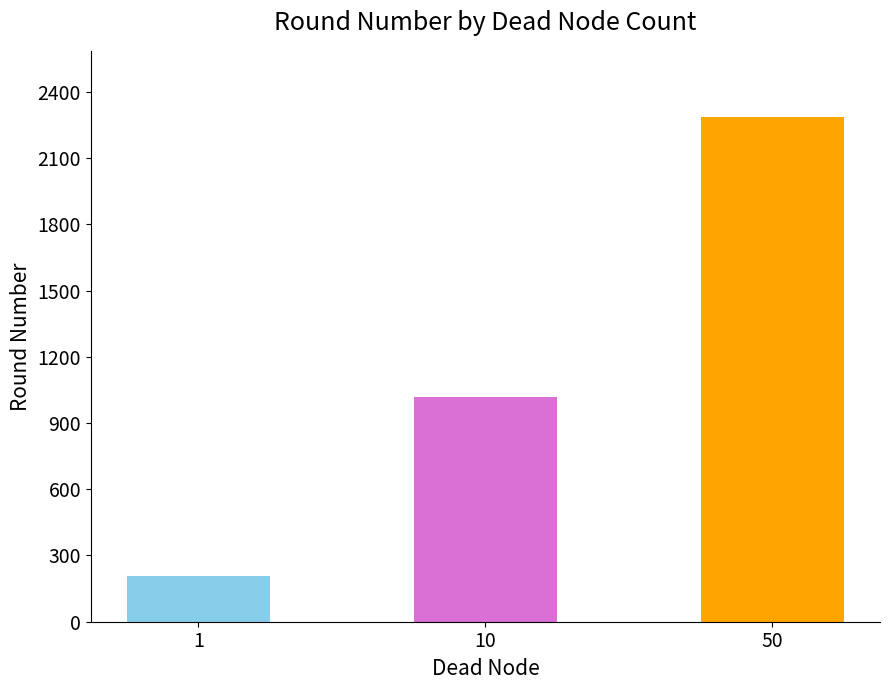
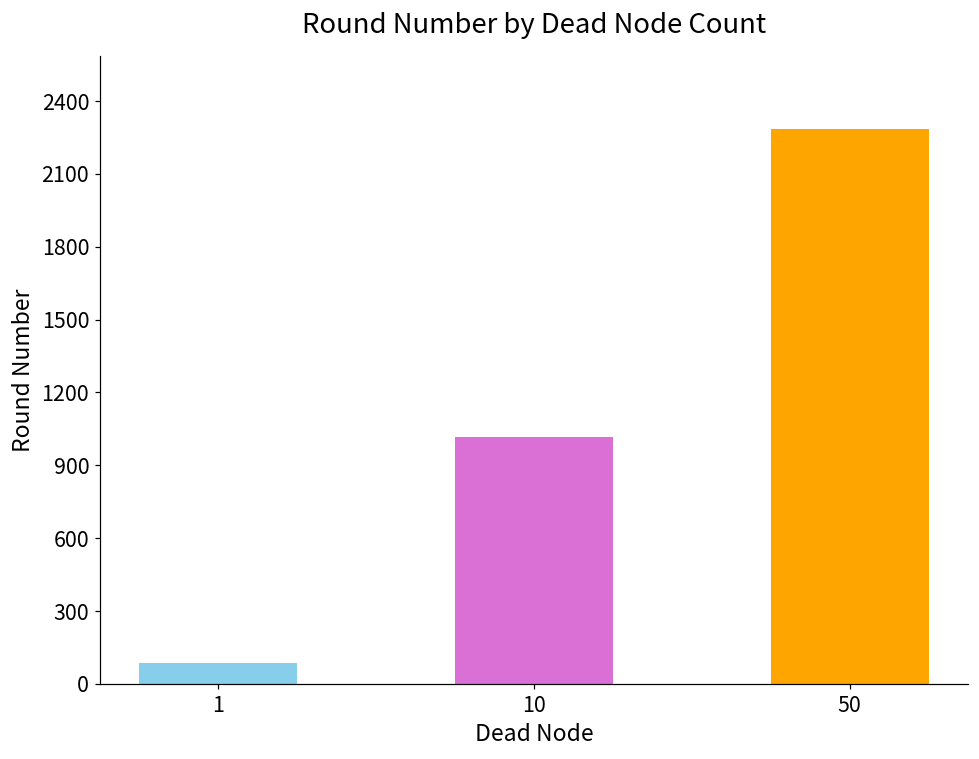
1: 210 -> 80
